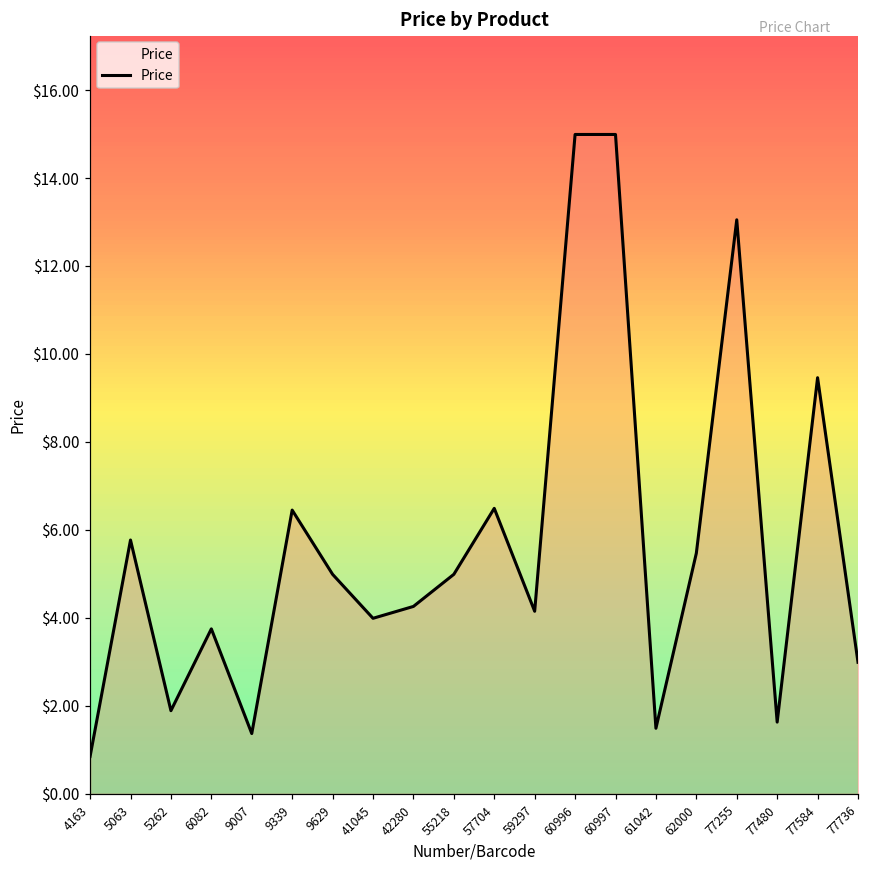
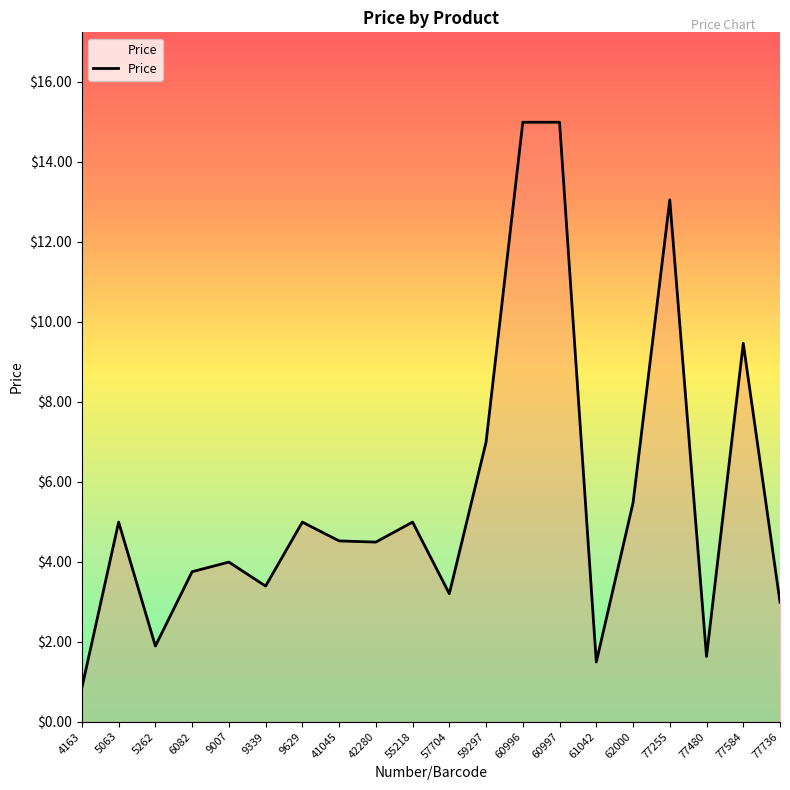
5063: $5.8 -> $5.0
9007: $1.4 -> $4.0
9339: $6.5 -> $3.4
41045: $4.0 -> $4.5
42280: $4.3 -> $4.5
57704: $6.5 -> $3.2
59297: $4.2 -> $7.0
